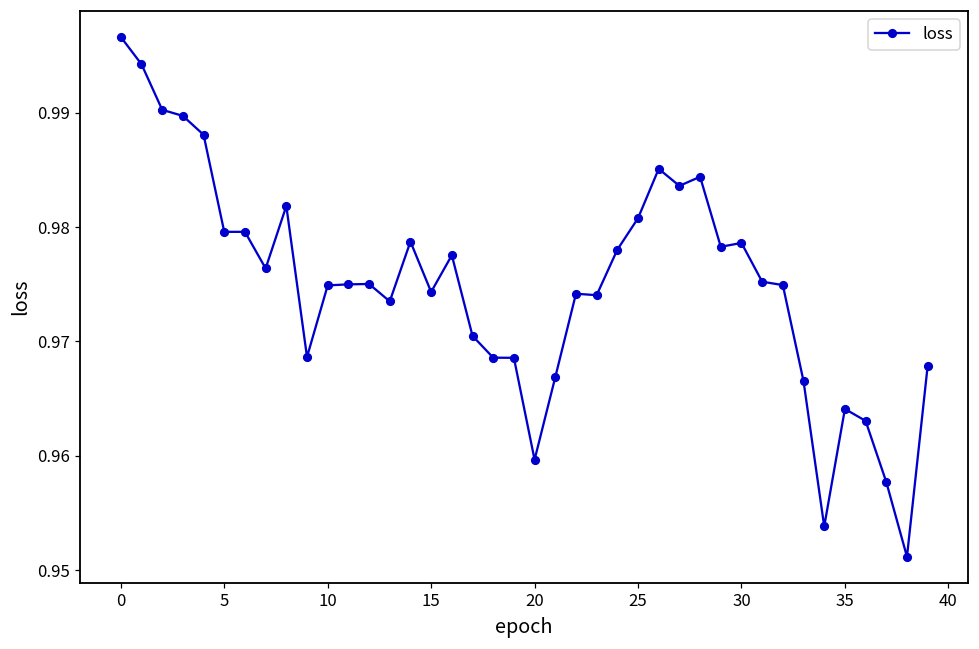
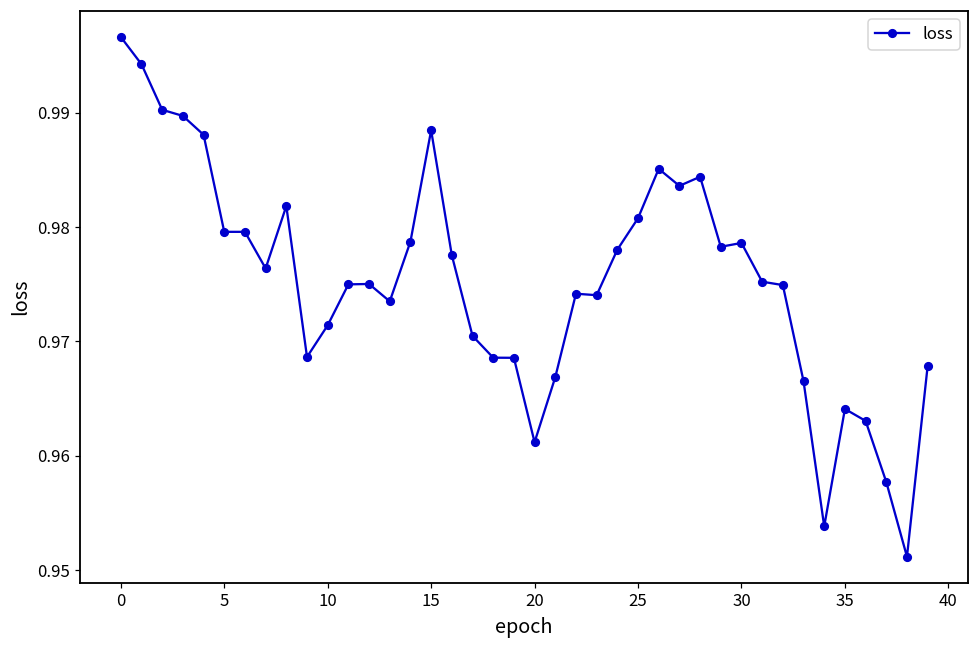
10: 0.9749 -> 0.9714
15: 0.9743 -> 0.9885
20: 0.9597 -> 0.9612
